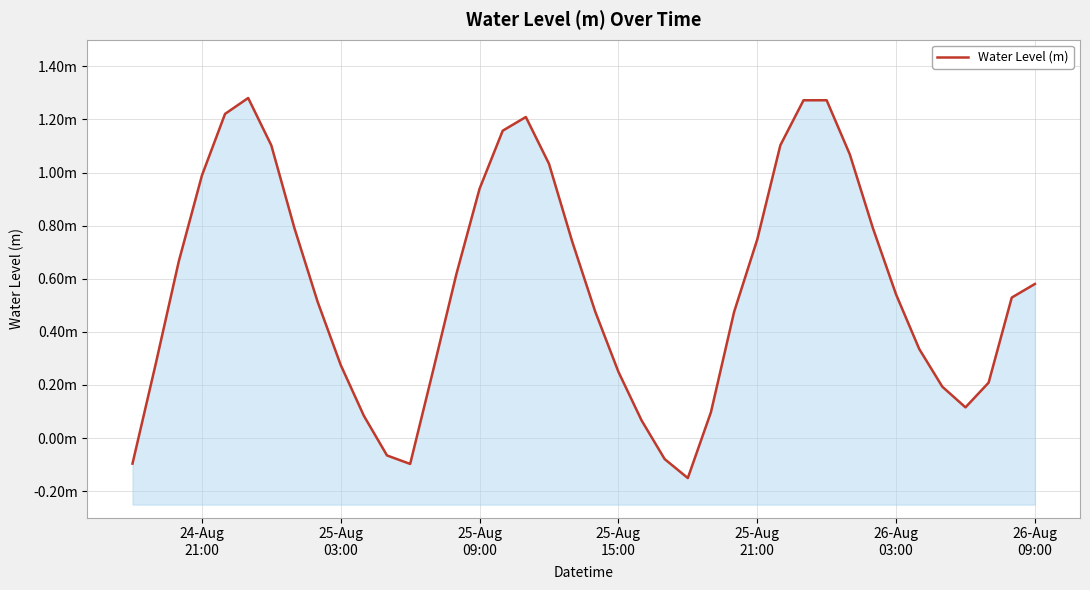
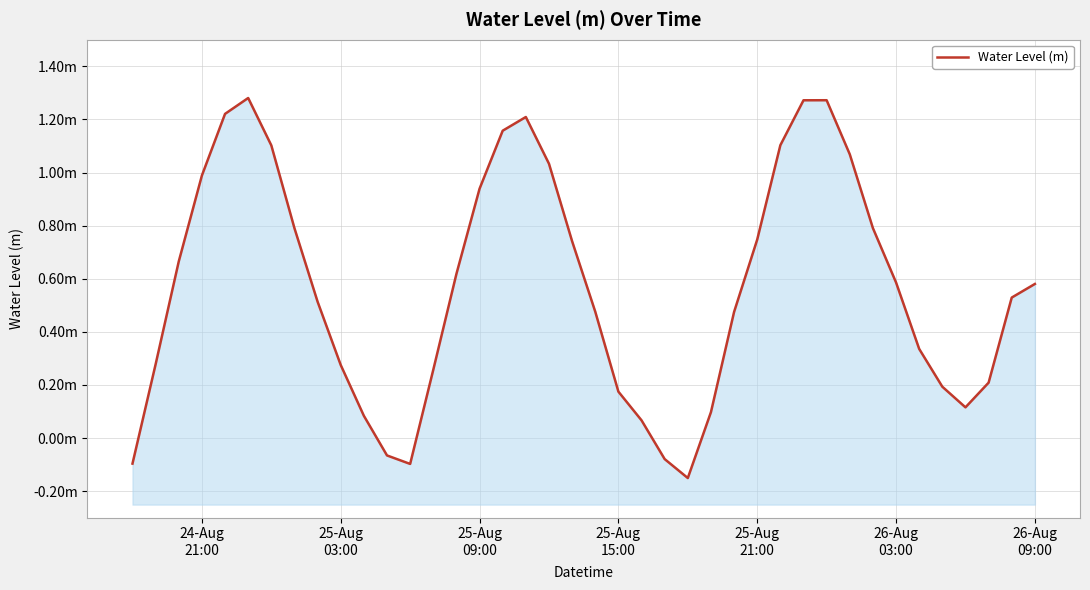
25-Aug 15:00: 0.25m -> 0.17m
26-Aug 03:00: 0.54m -> 0.59m
